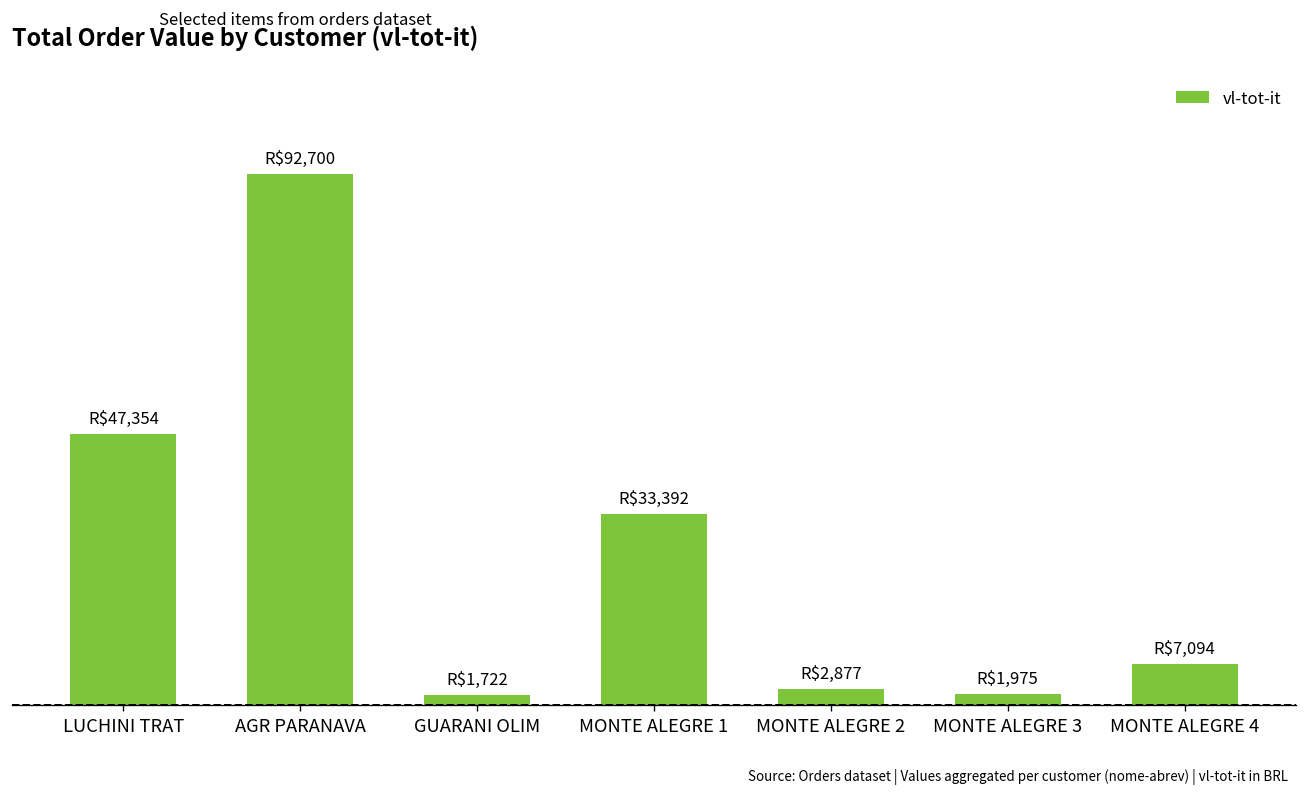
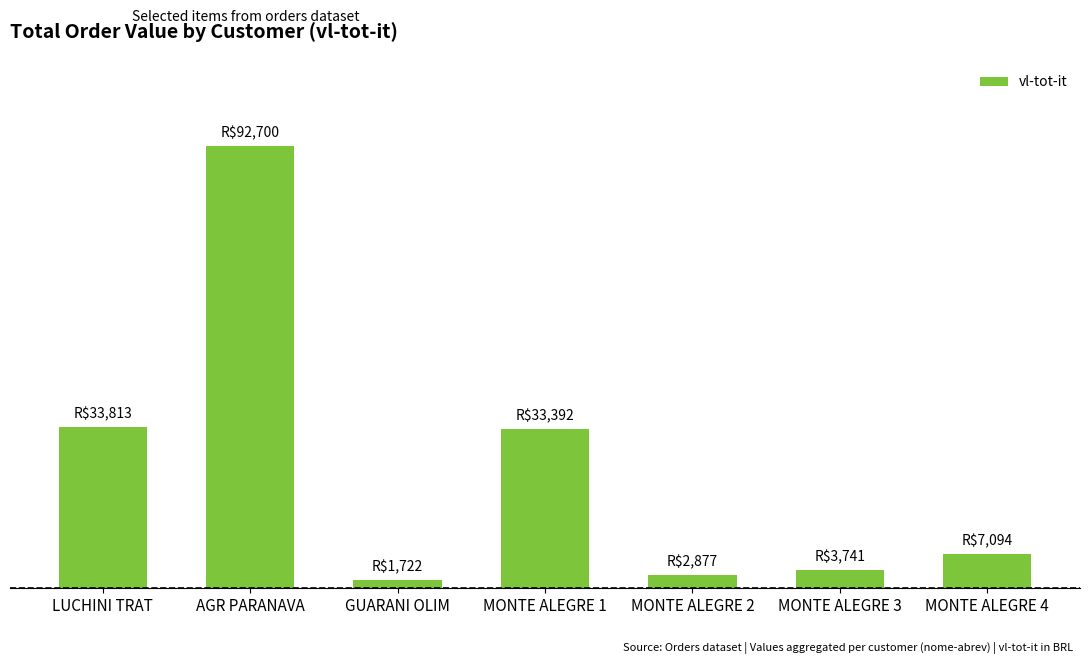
LUCHINI TRAT: $47,354 -> $33,813
MONTE ALEGRE 3: $1,975 -> $3,741
